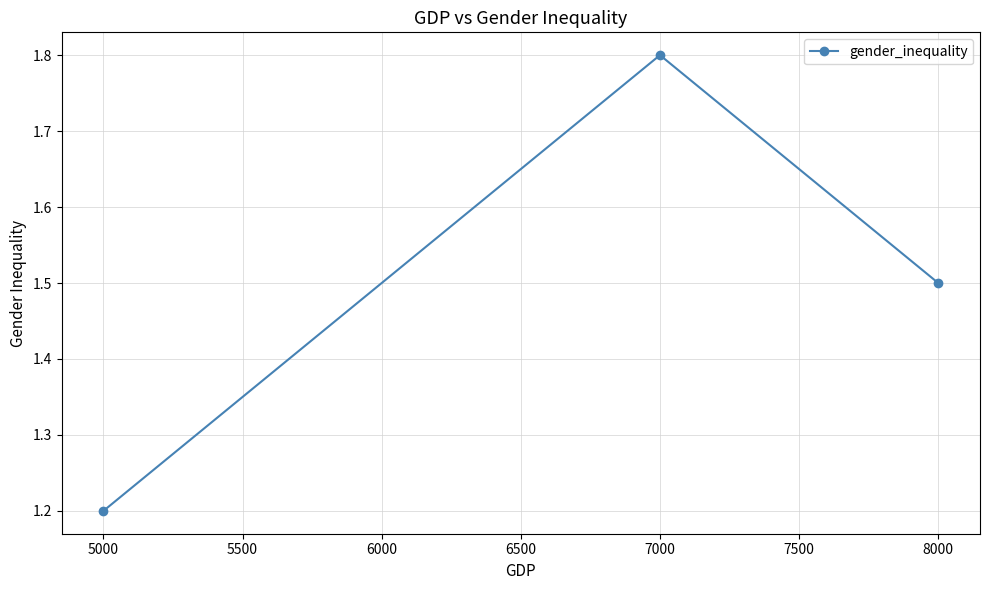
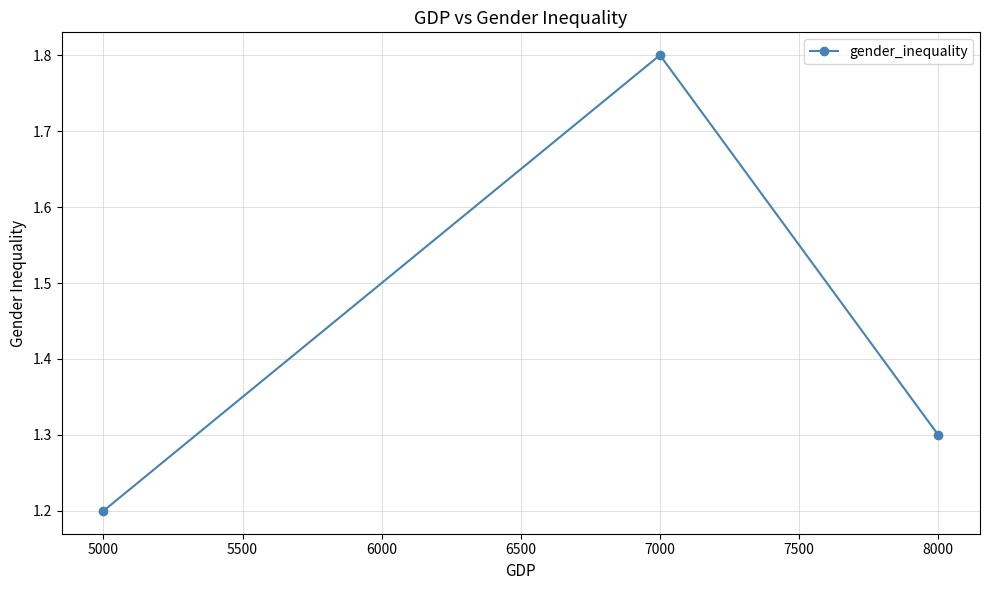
8000: 1.5 -> 1.3
